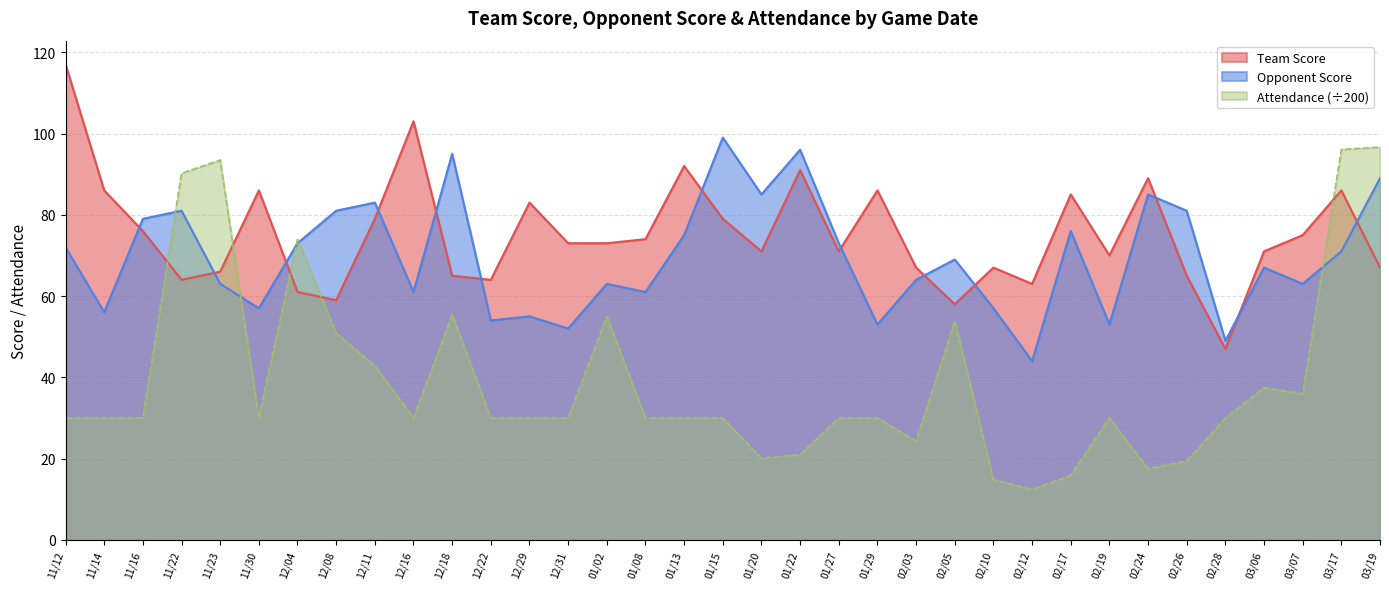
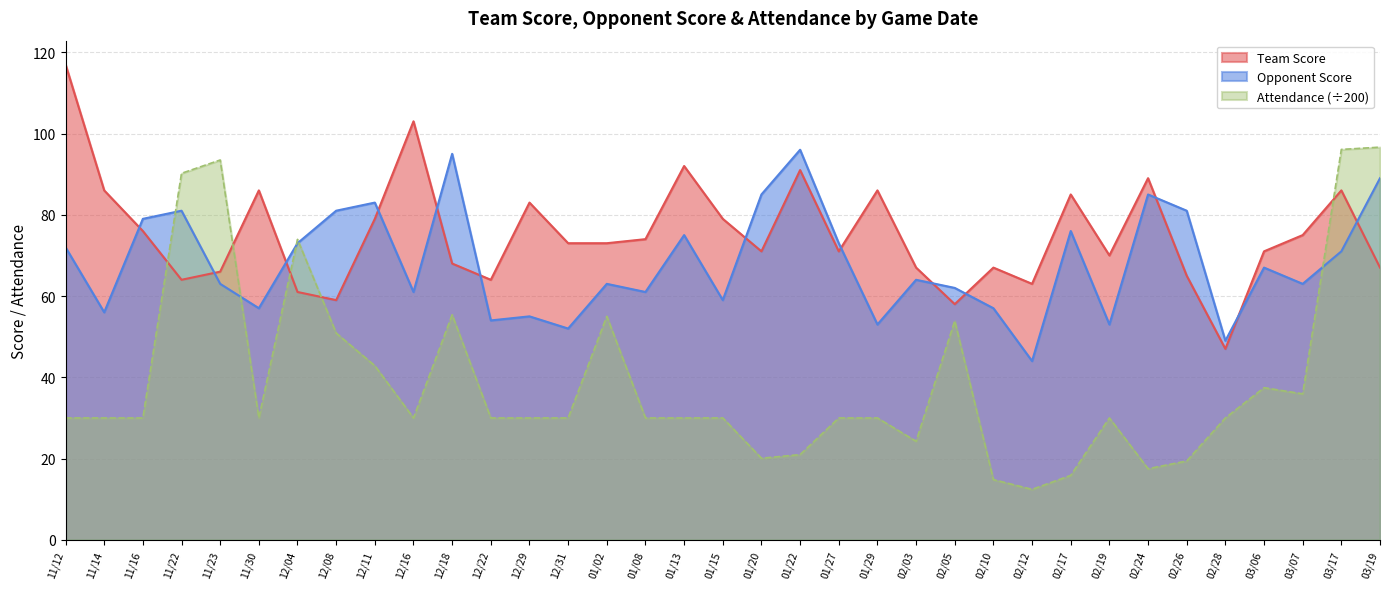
Team Score, 12/18: 65 -> 68
Opponent Score, 01/15: 99 -> 59
Opponent Score, 02/05: 69 -> 62
